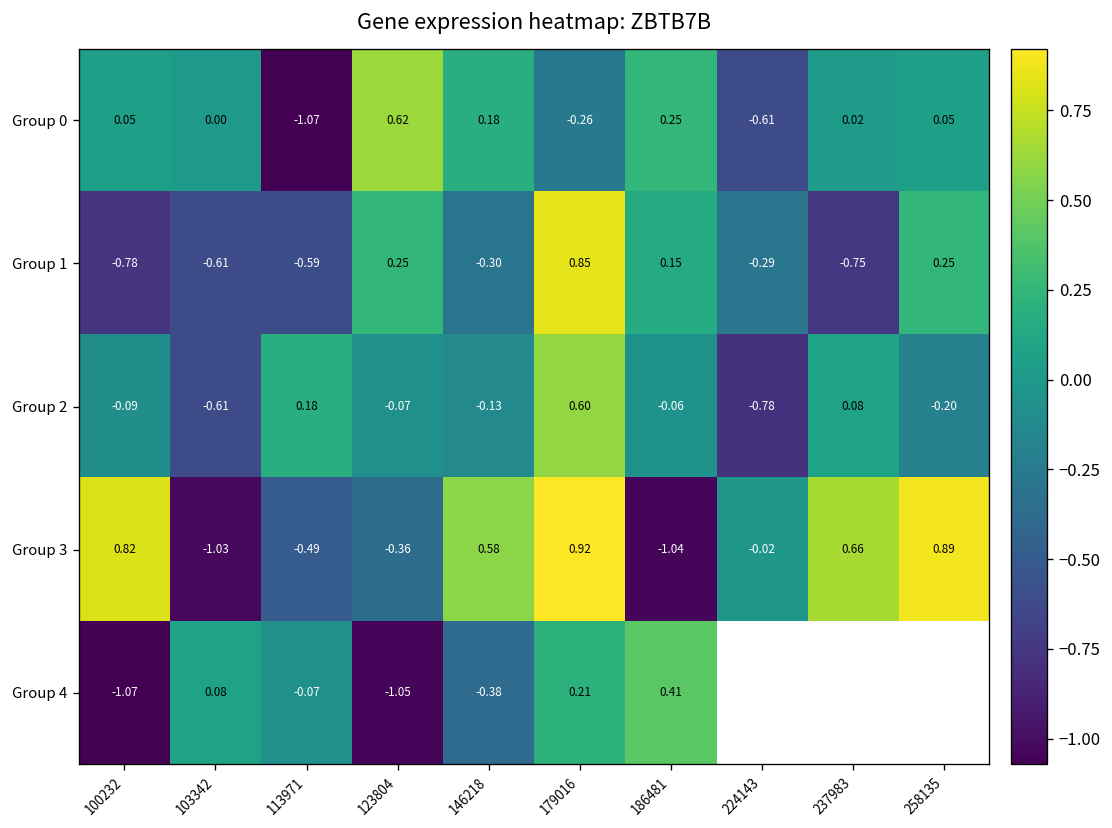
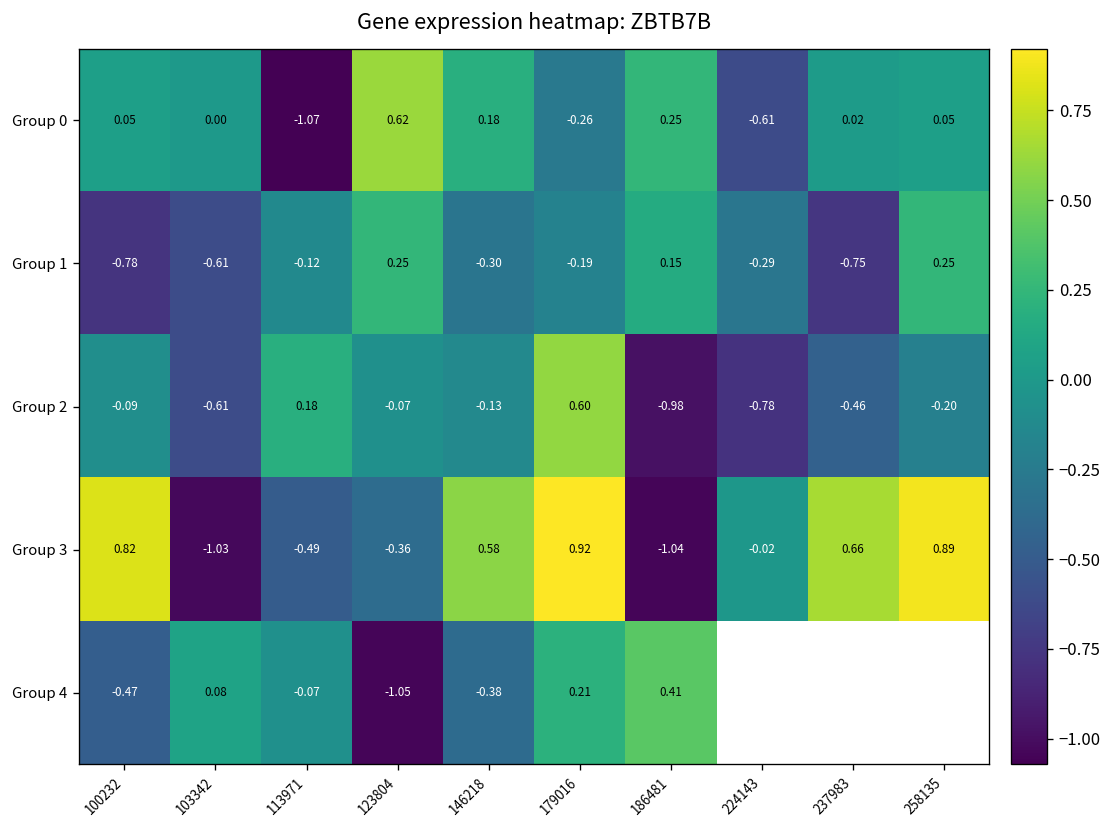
Group 1, 113971: -0.59 -> -0.12
Group 1, 179016: 0.85 -> -0.19
Group 2, 186481: -0.06 -> -0.98
Group 2, 237983: 0.08 -> -0.46
Group 4, 100232: -1.07 -> -0.47
